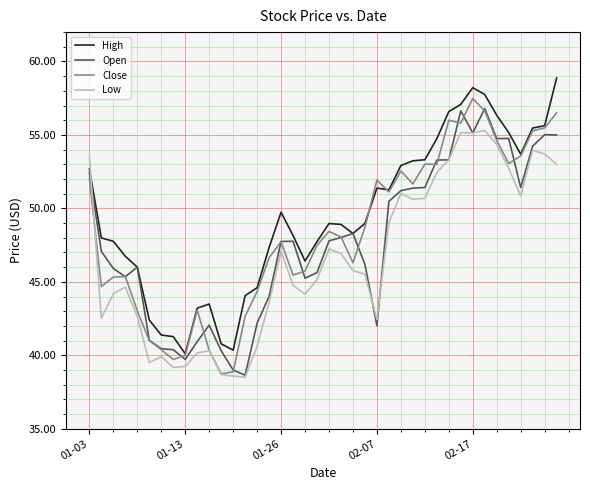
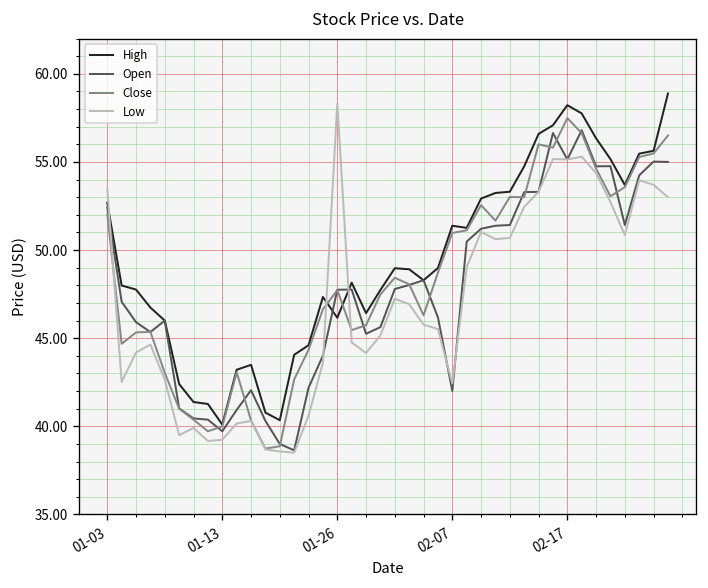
High, 01-26: 49.7 -> 46.2
Low, 01-26: 47.1 -> 58.3
Close, 02-07: 51.9 -> 51.0
